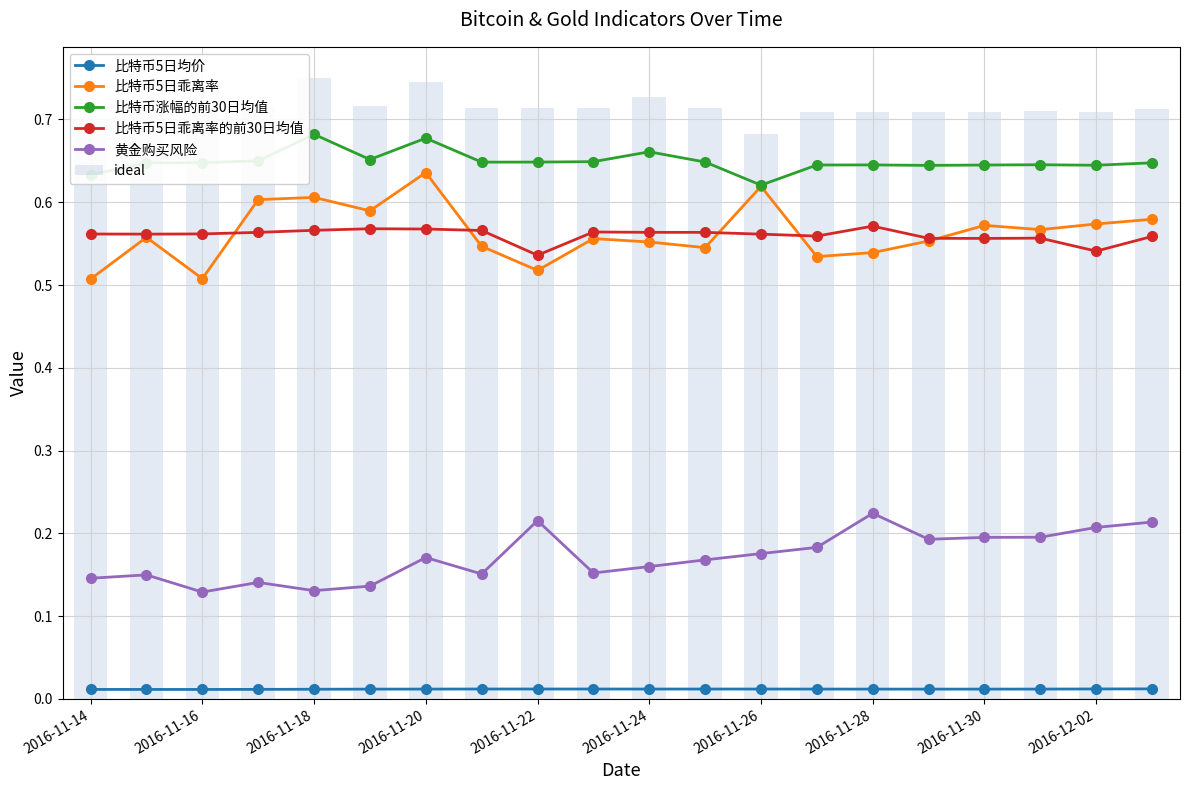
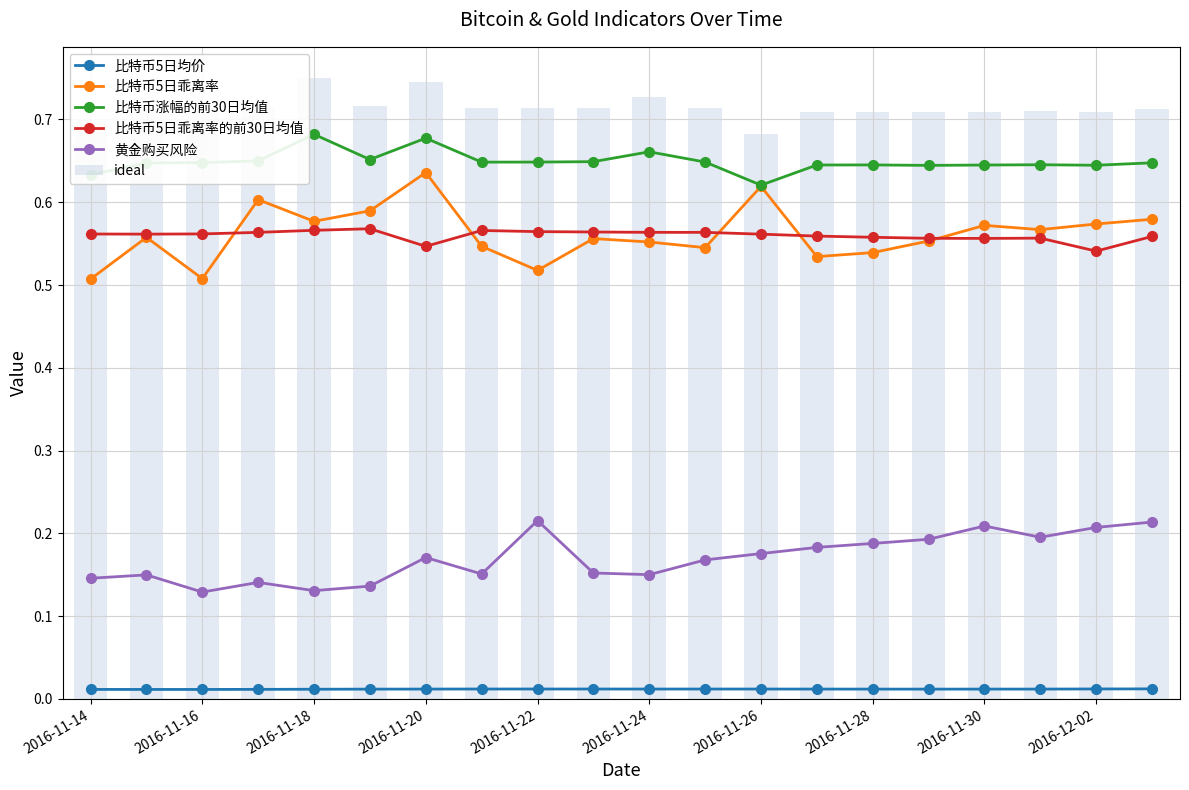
比特币5日乖离率, 2016-11-18: 0.61 -> 0.58
比特币5日乖离率的前30日均值, 2016-11-20: 0.57 -> 0.55
比特币5日乖离率的前30日均值, 2016-11-22: 0.54 -> 0.56
黄金购买风险, 2016-11-24: 0.16 -> 0.15
比特币5日乖离率的前30日均值, 2016-11-28: 0.57 -> 0.56
黄金购买风险, 2016-11-28: 0.22 -> 0.19
黄金购买风险, 2016-11-30: 0.20 -> 0.21
